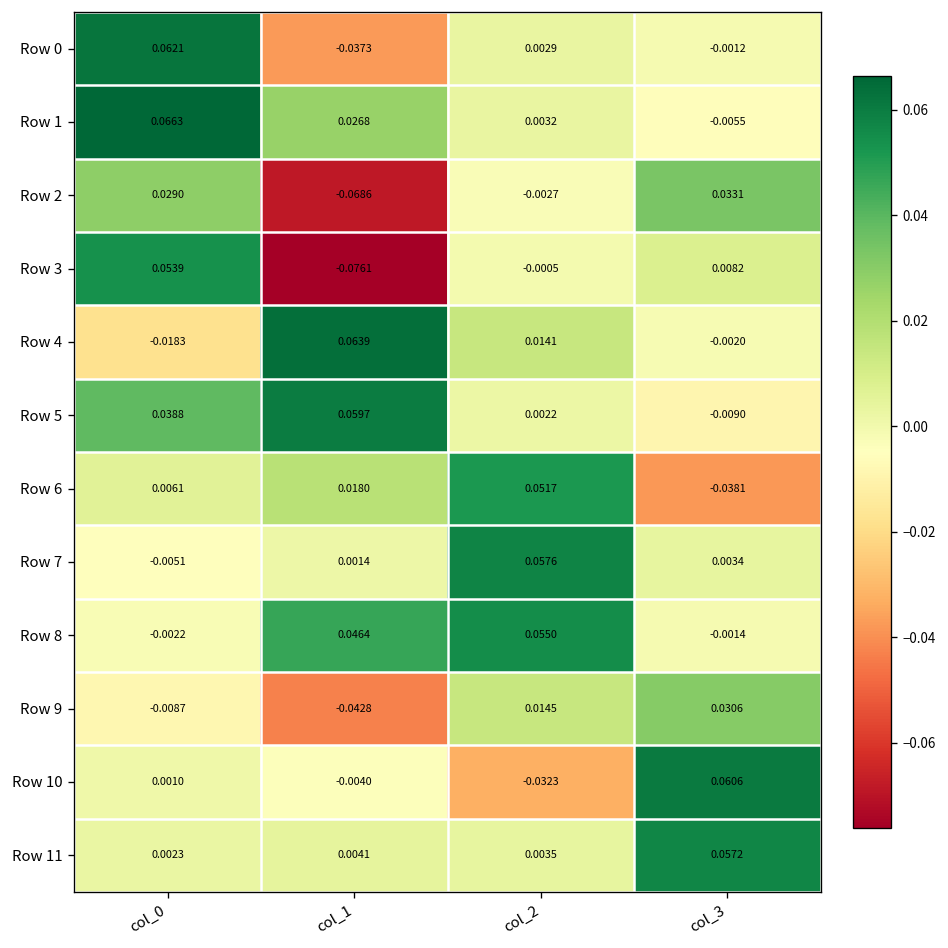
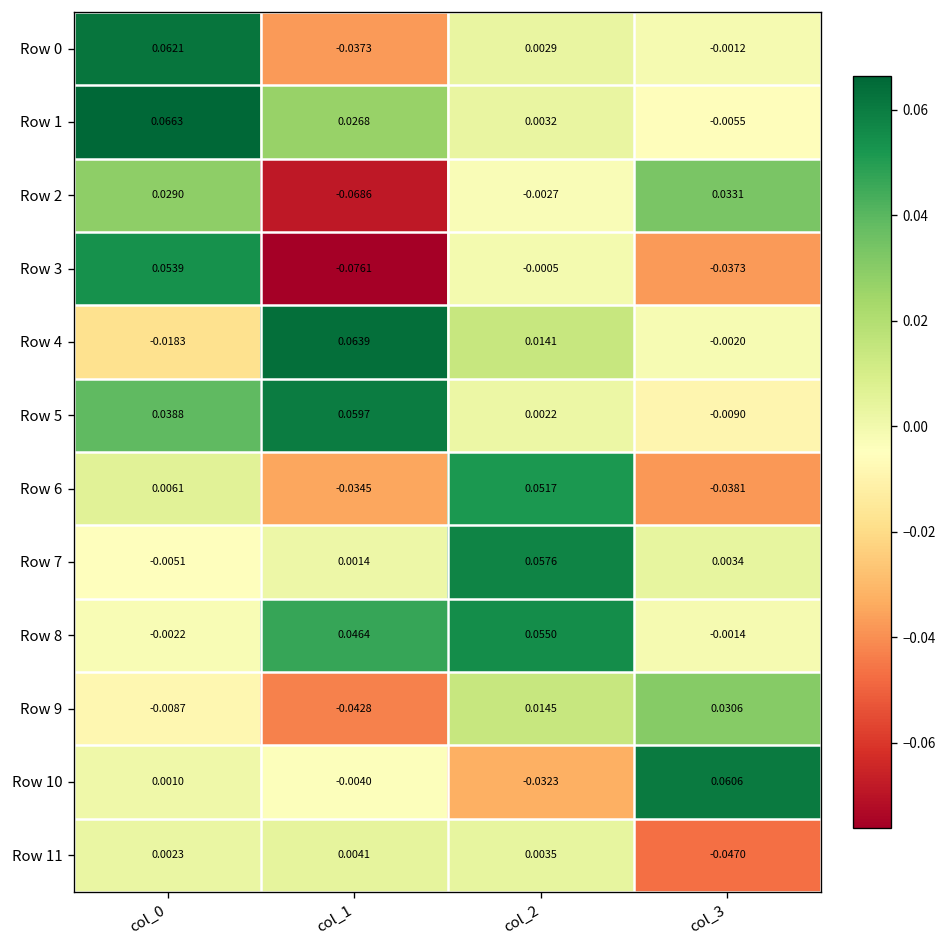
Row 3, col_3: 0.0082 -> -0.0373
Row 6, col_1: 0.0180 -> -0.0345
Row 11, col_3: 0.0572 -> -0.0470
